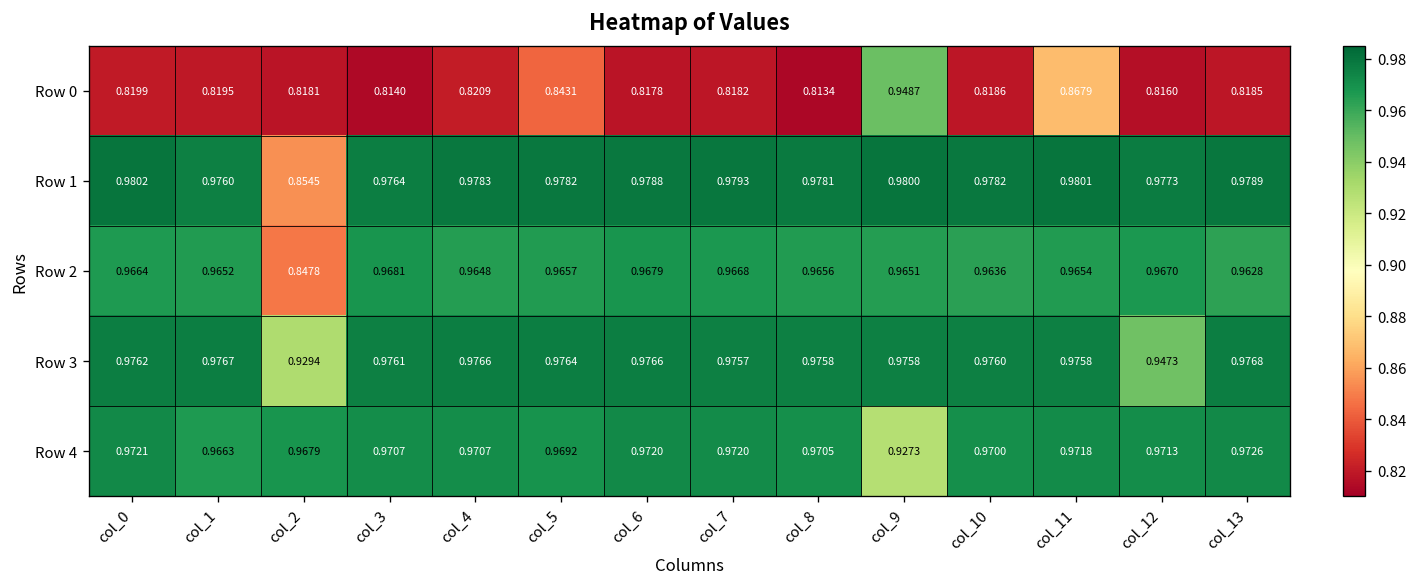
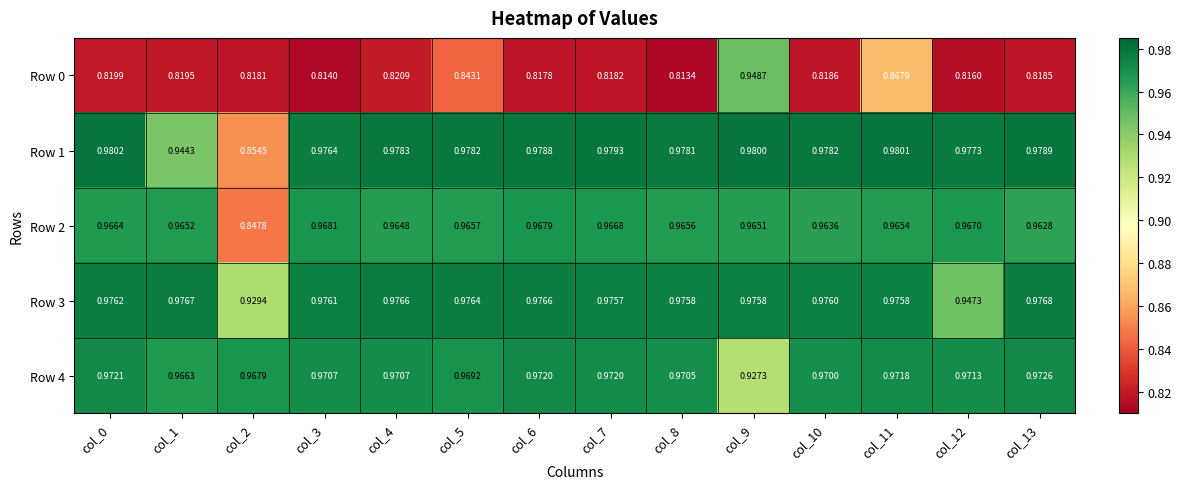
Row 1, col_1: 0.9760 -> 0.9443
